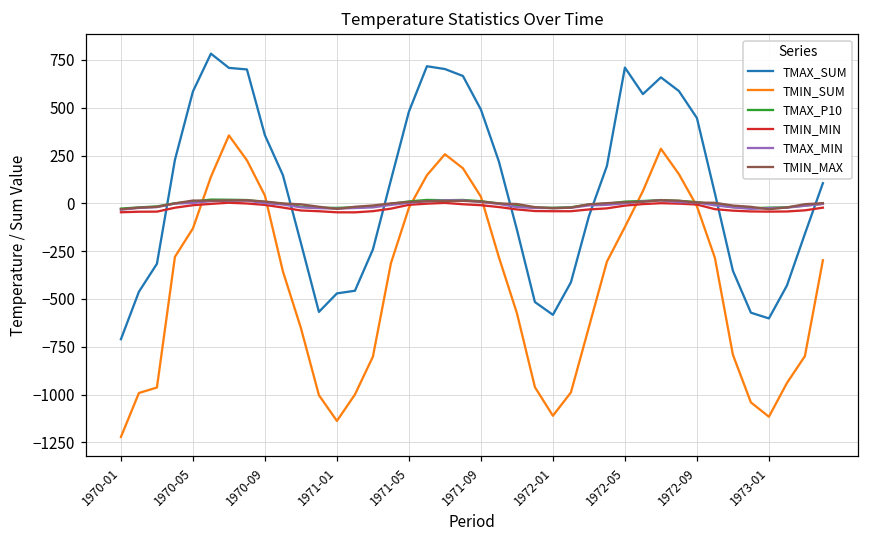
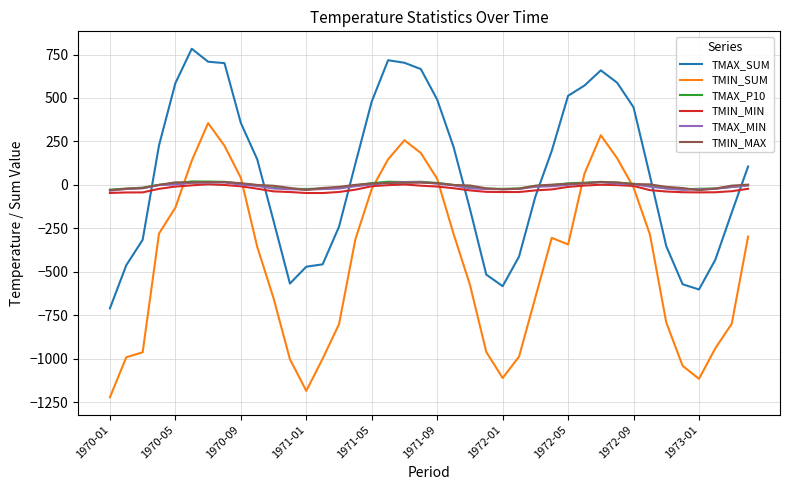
TMIN_SUM, 1971-01: -1140 -> -1190
TMAX_SUM, 1972-05: 710 -> 510
TMIN_SUM, 1972-05: -120 -> -340
